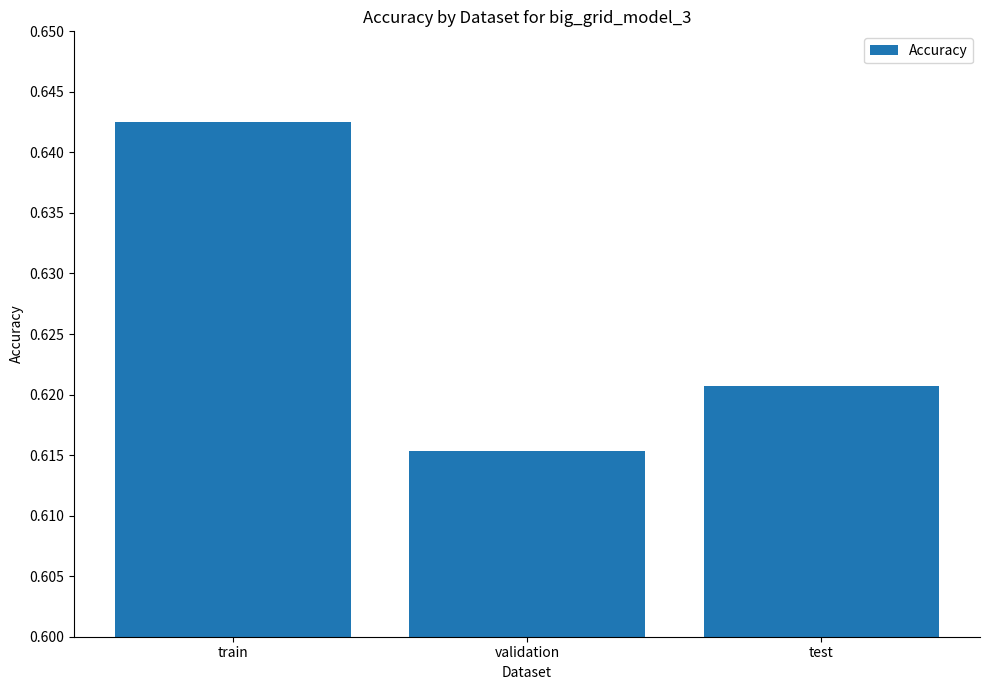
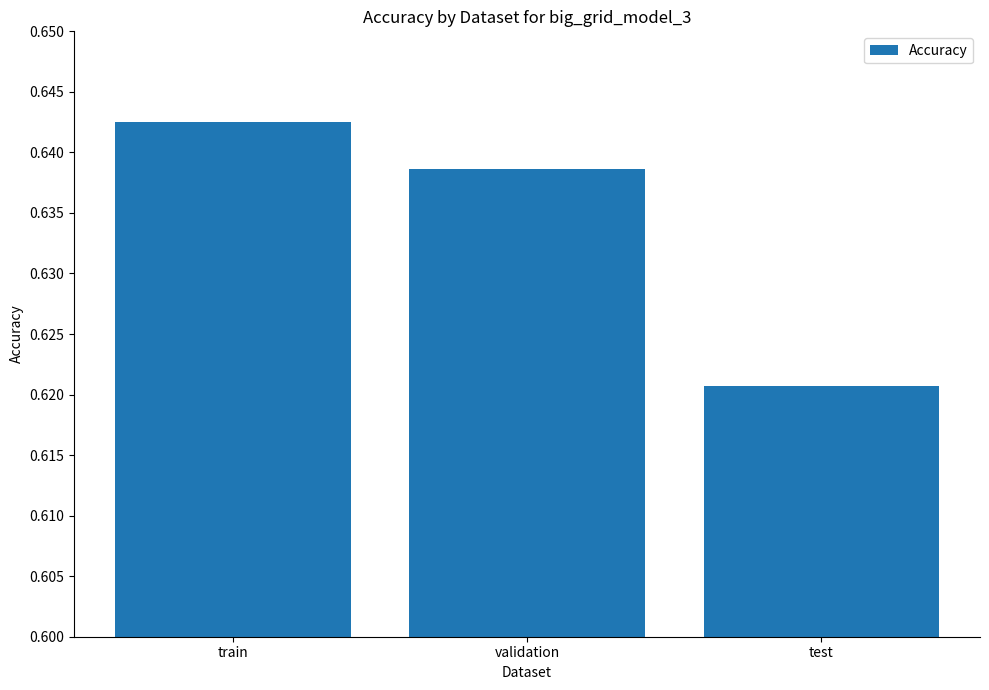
validation: 0.6153 -> 0.6387
